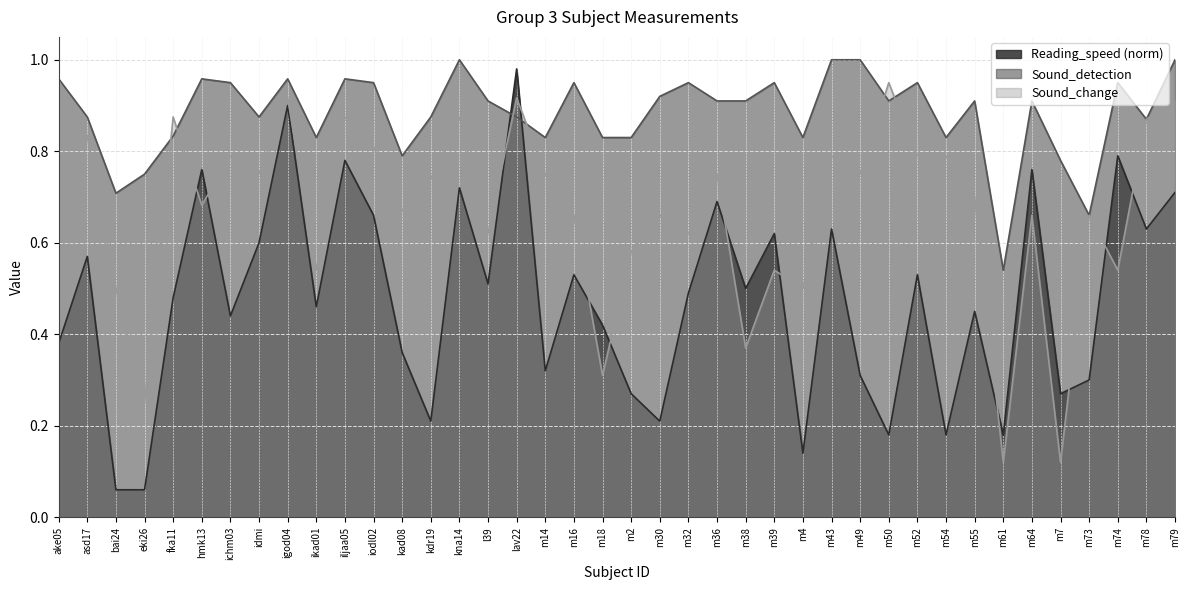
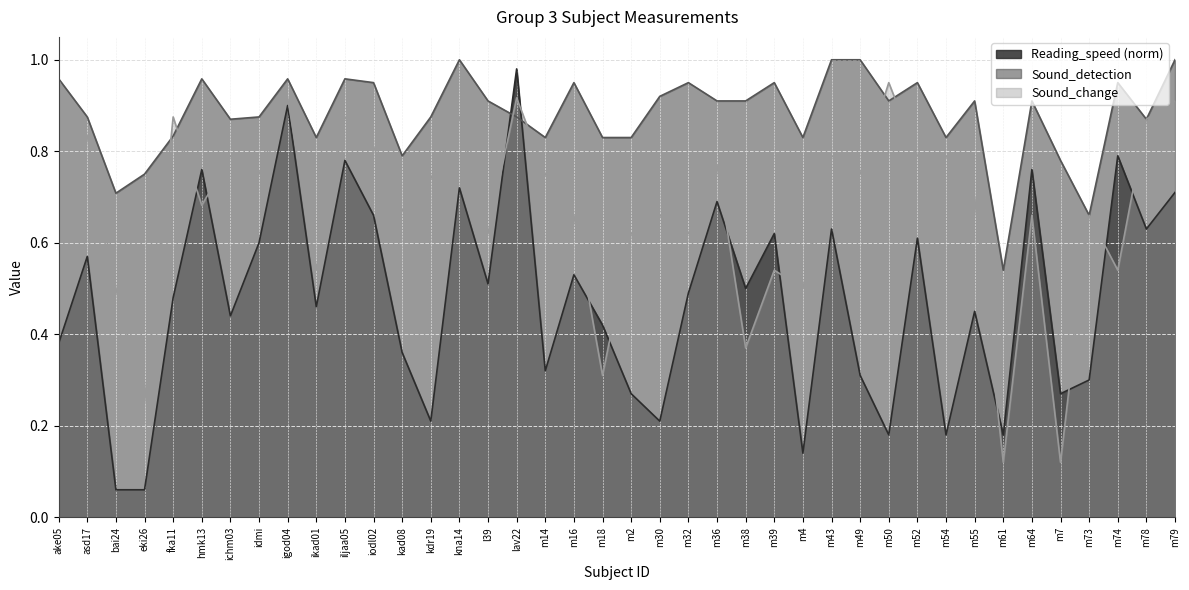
Sound_detection, ichm03: 0.95 -> 0.87
Sound_change, m2: 0.58 -> 0.62
Sound_change, m36: 0.75 -> 0.77
Reading_speed (norm), m52: 0.53 -> 0.61
